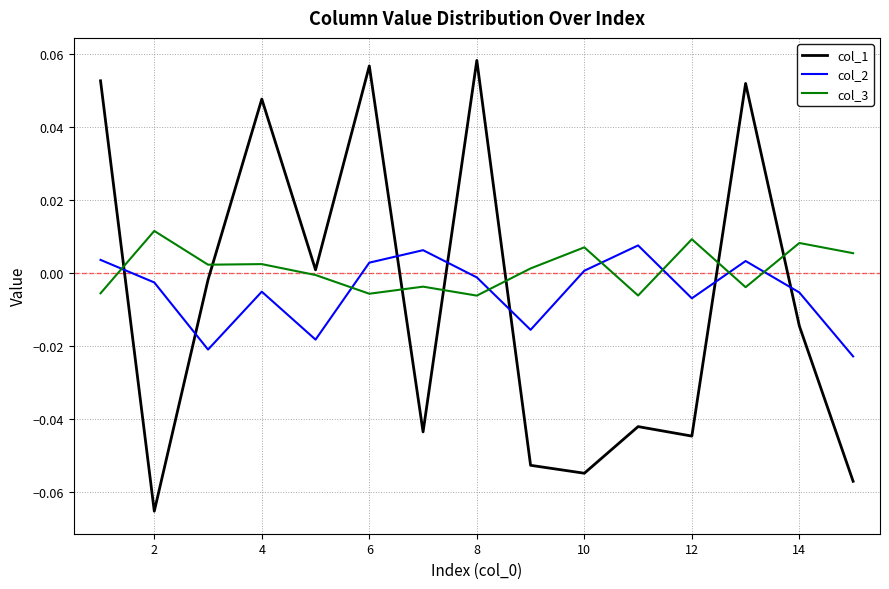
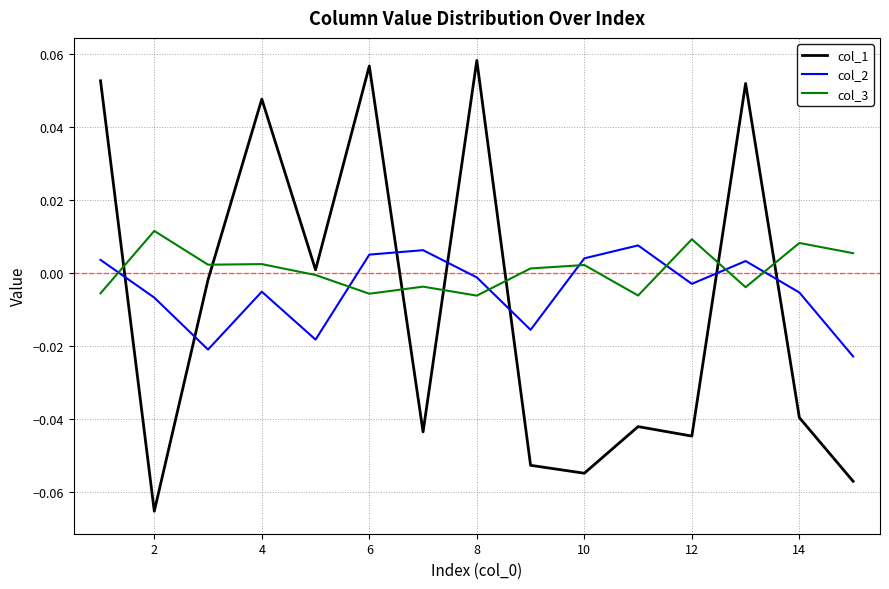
col_2, 2: -0.003 -> -0.007
col_2, 6: 0.003 -> 0.005
col_2, 10: 0.001 -> 0.004
col_3, 10: 0.007 -> 0.002
col_2, 12: -0.007 -> -0.003
col_1, 14: -0.015 -> -0.040
